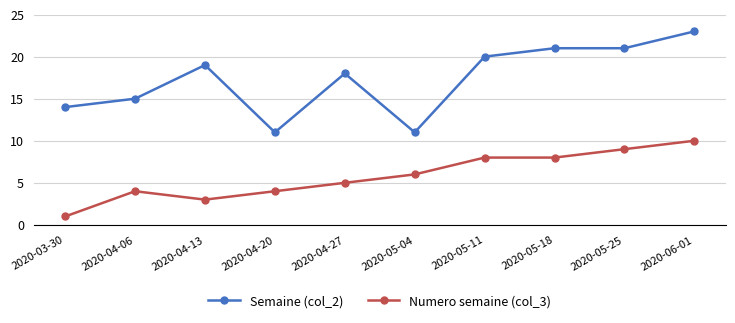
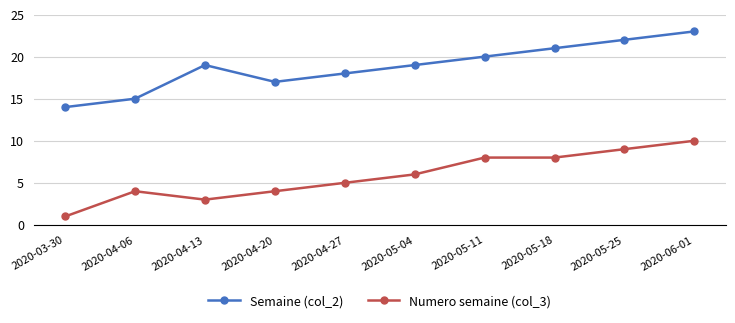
Semaine (col_2), 2020-04-20: 11 -> 17
Semaine (col_2), 2020-05-04: 11 -> 19
Semaine (col_2), 2020-05-25: 21 -> 22
